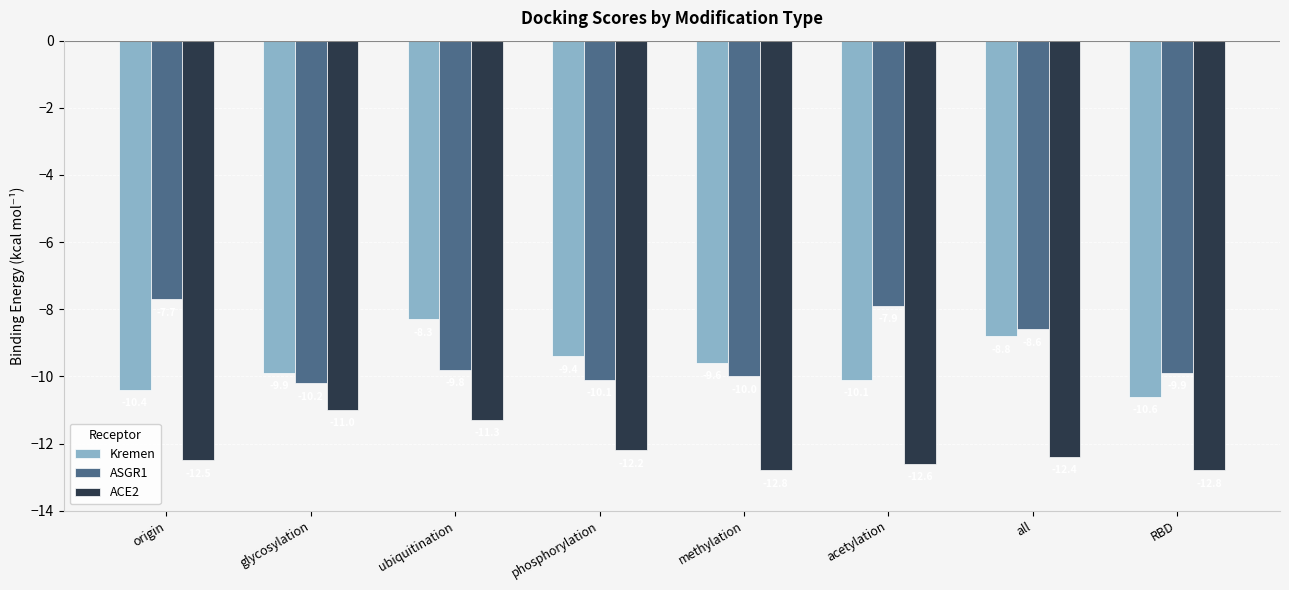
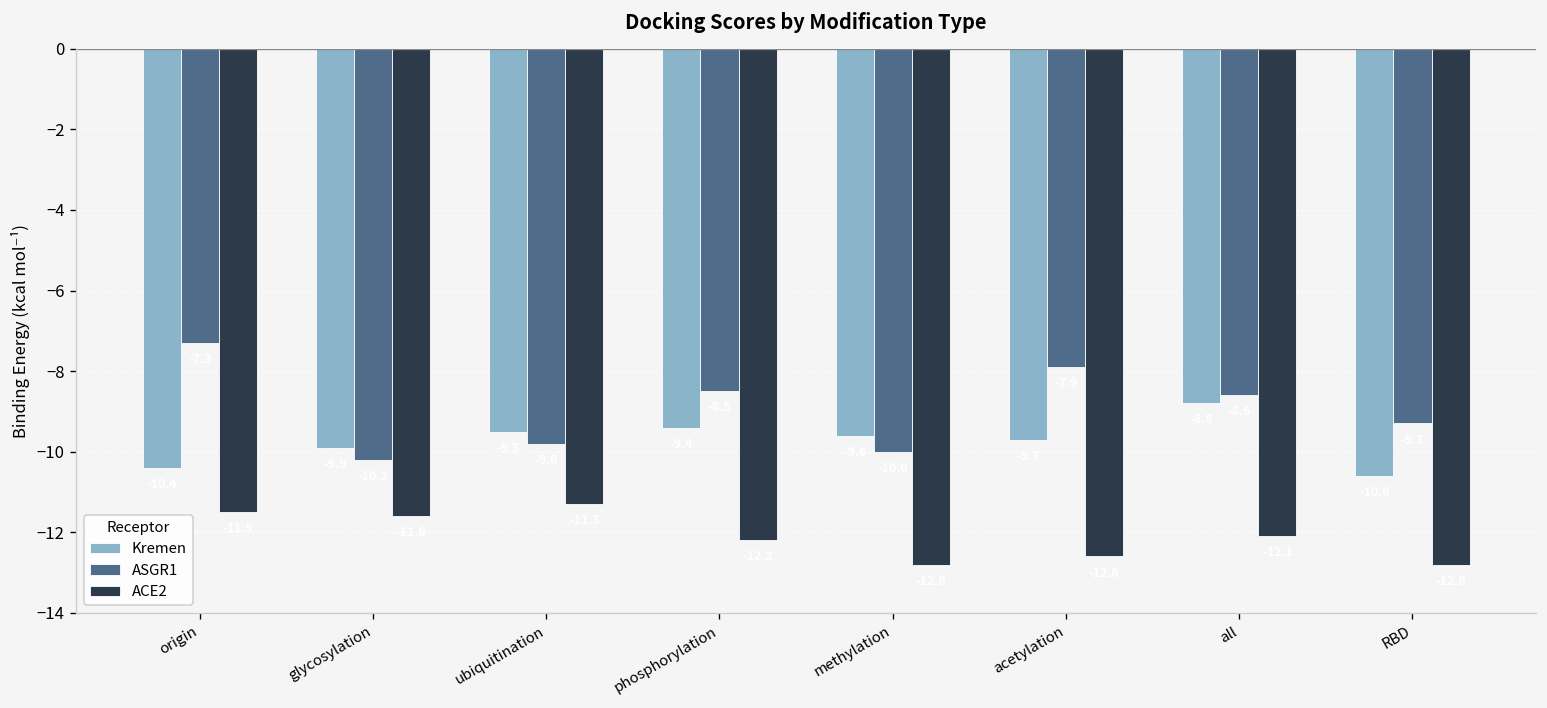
ASGR1, origin: -7.7 -> -7.3
ACE2, origin: -12.5 -> -11.5
ACE2, glycosylation: -11.0 -> -11.6
Kremen, ubiquitination: -8.3 -> -9.5
ASGR1, phosphorylation: -10.1 -> -8.5
Kremen, acetylation: -10.1 -> -9.7
ACE2, all: -12.4 -> -12.1
ASGR1, RBD: -9.9 -> -9.3
